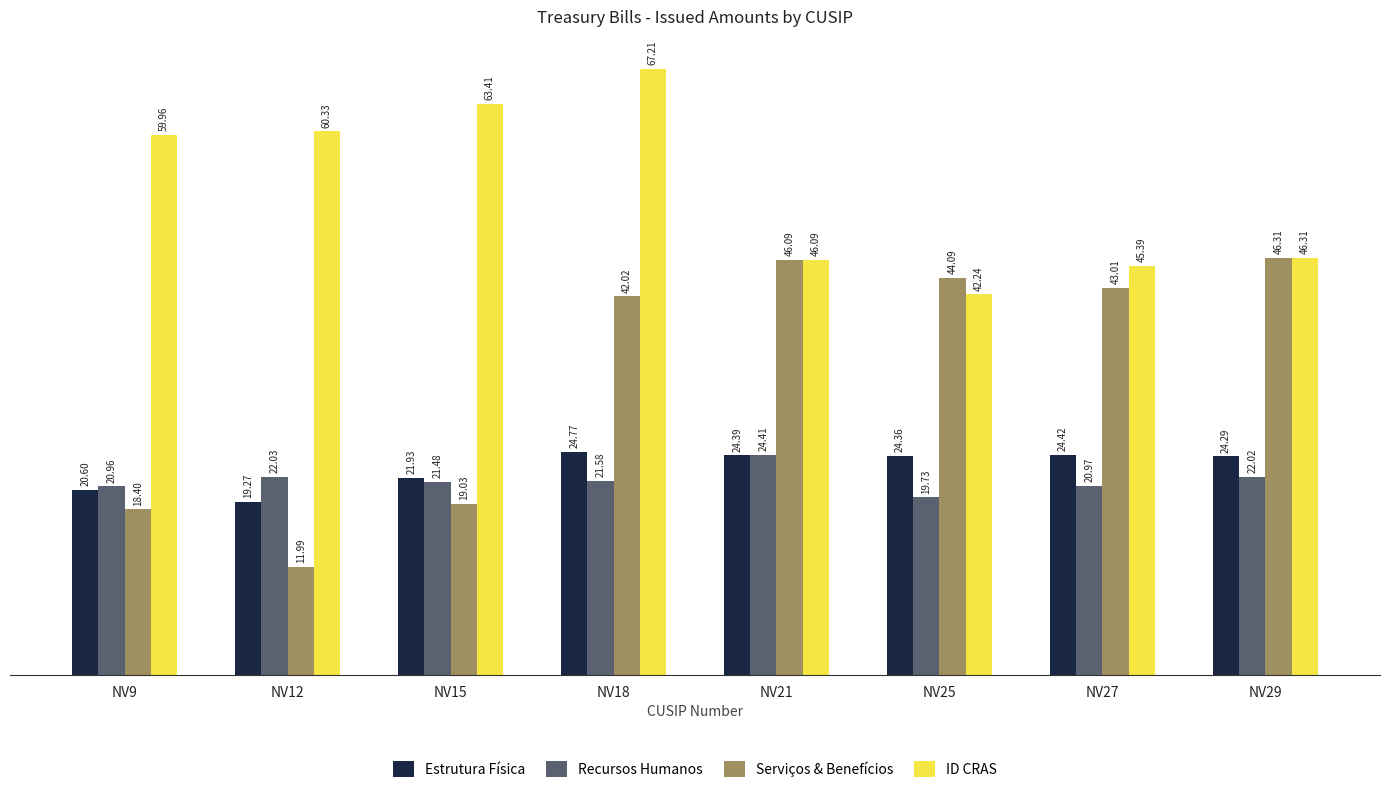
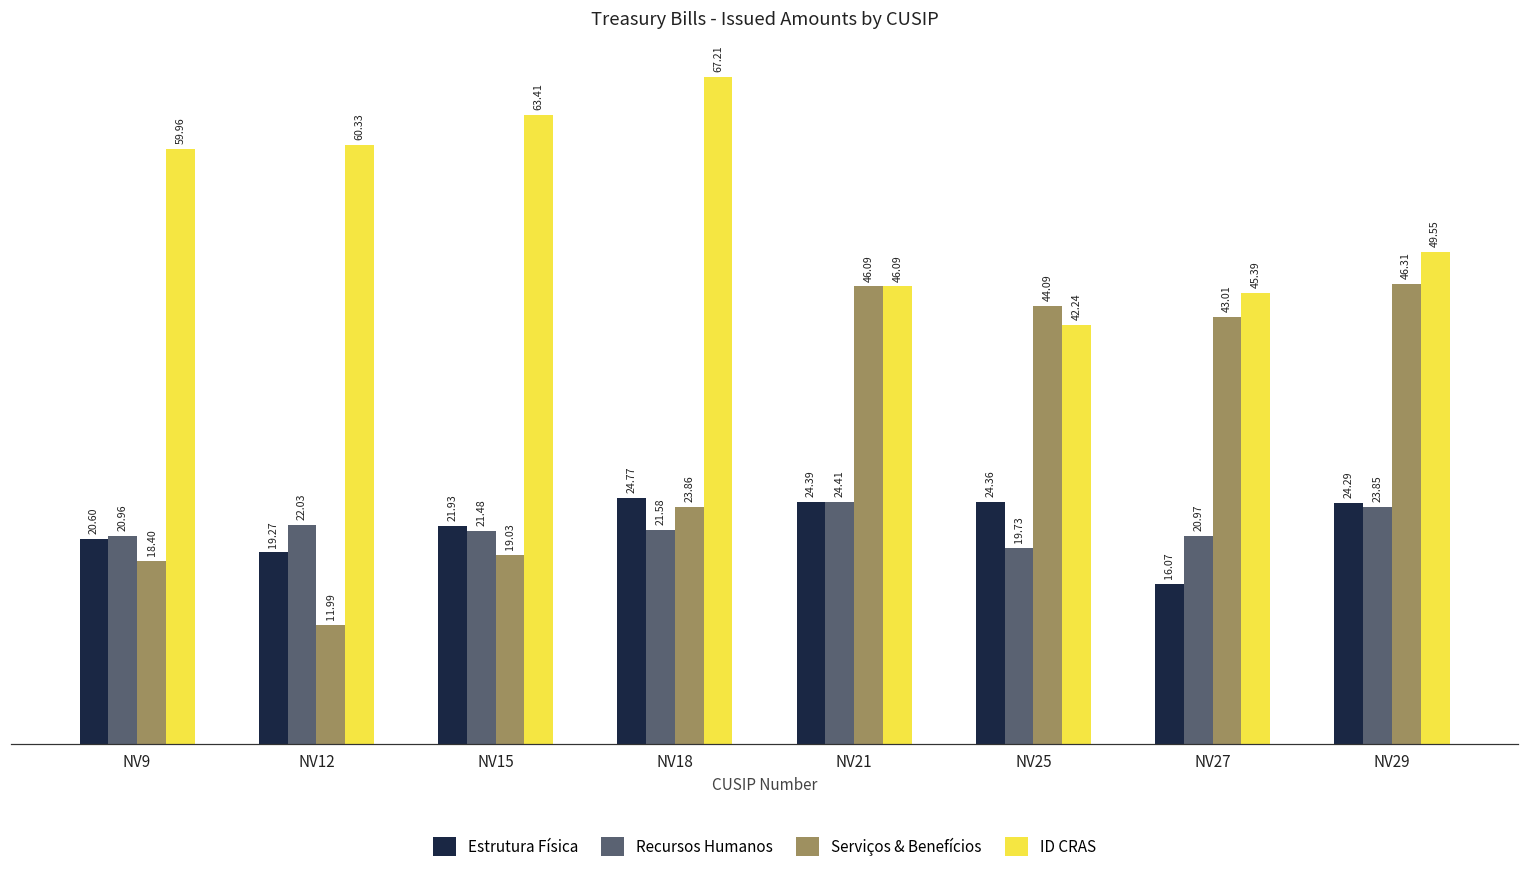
Serviços & Benefícios, NV18: 42.02 -> 23.86
Estrutura Física, NV27: 24.42 -> 16.07
Recursos Humanos, NV29: 22.02 -> 23.85
ID CRAS, NV29: 46.31 -> 49.55
